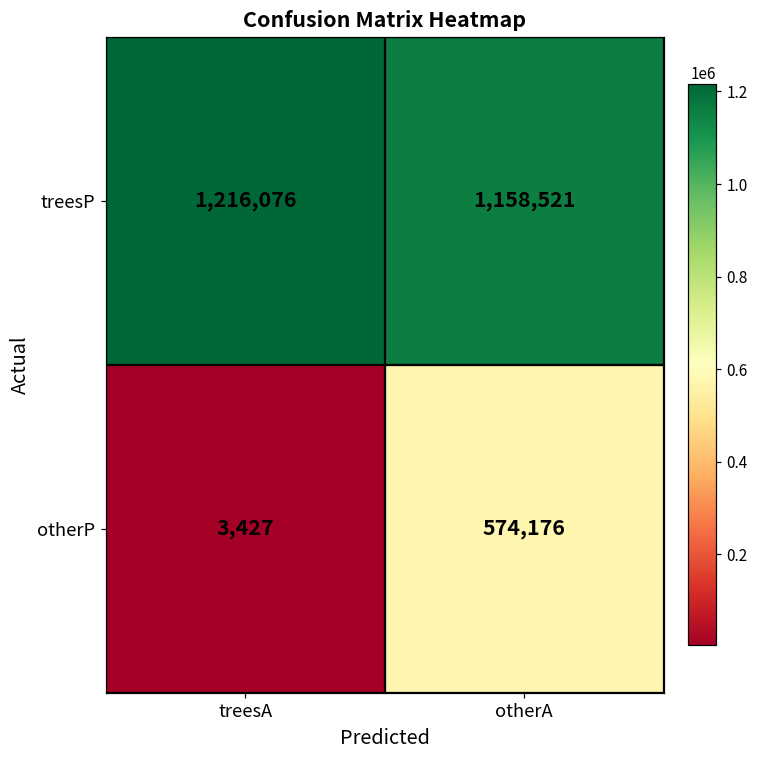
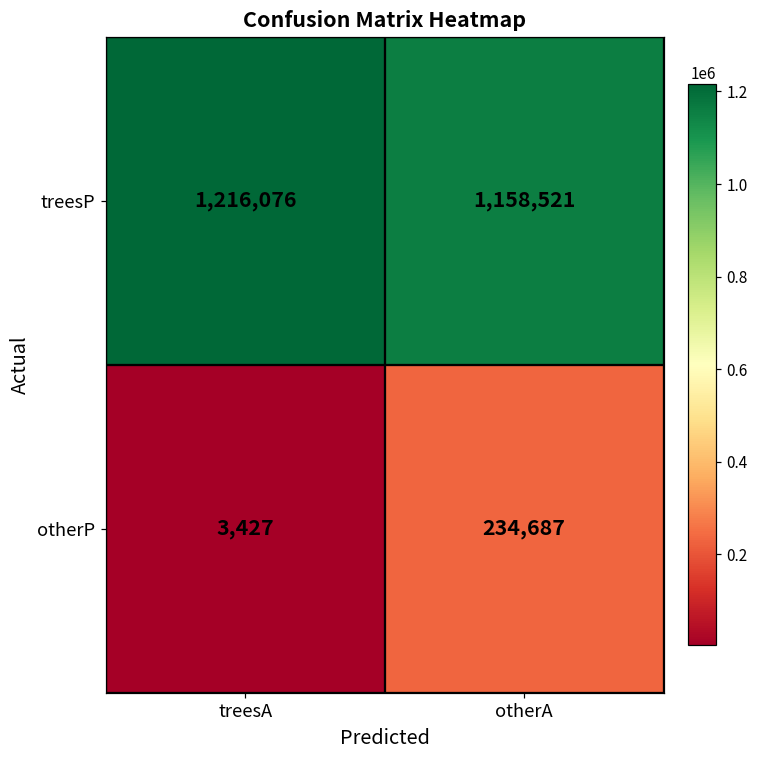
otherP, otherA: 574,176 -> 234,687
